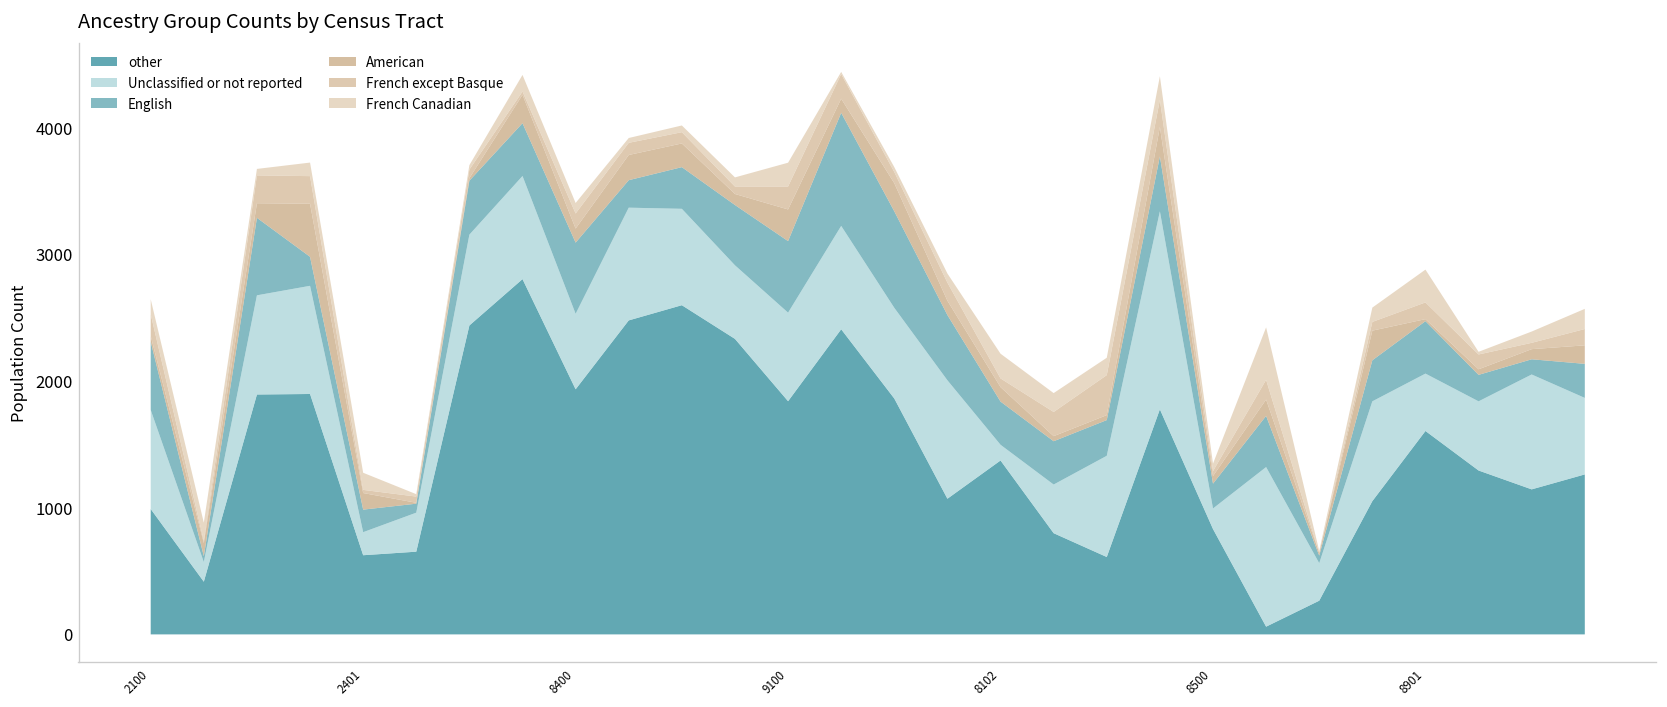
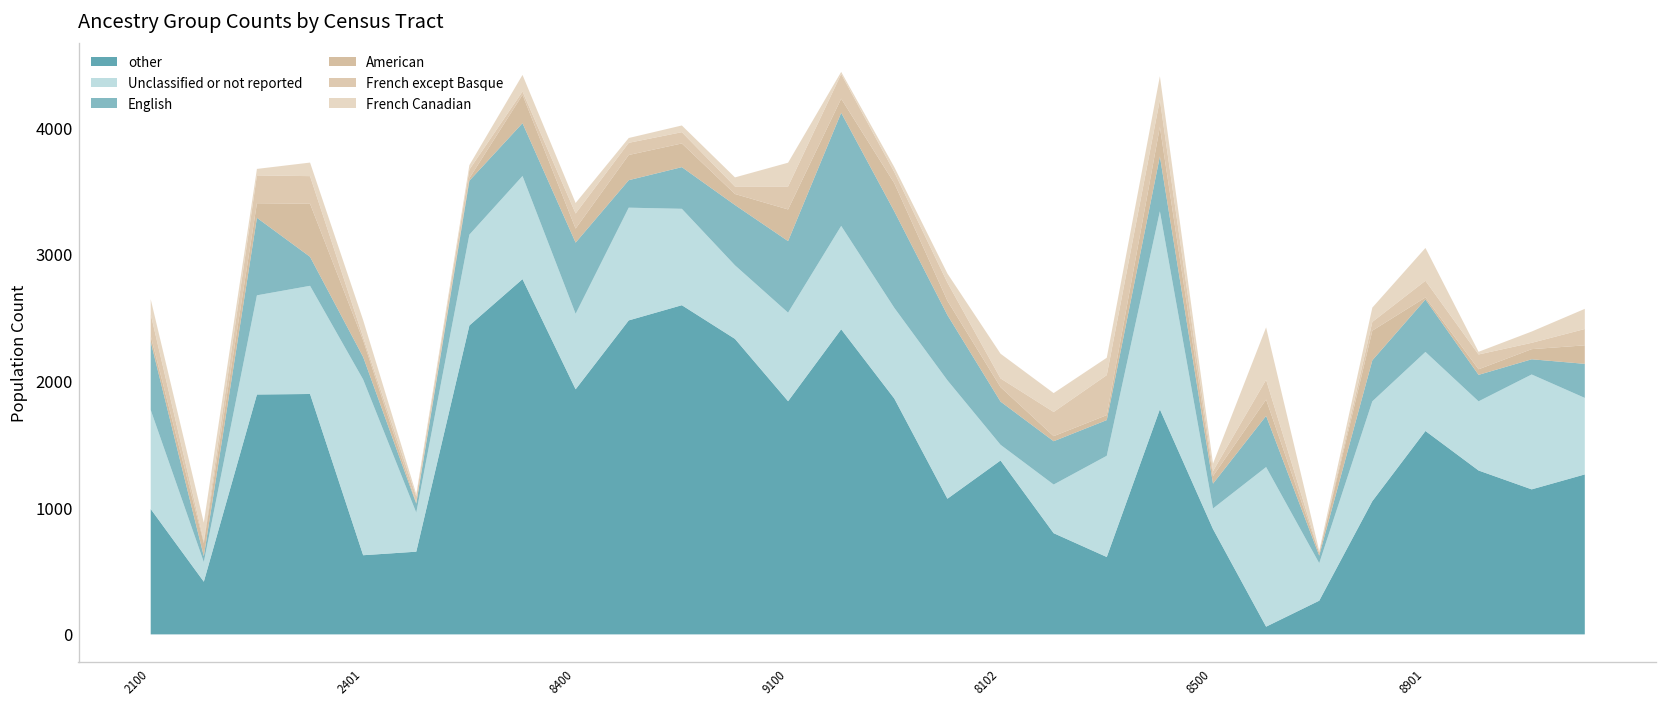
Unclassified or not reported, 2401: 180 -> 1390
Unclassified or not reported, 8901: 450 -> 620
